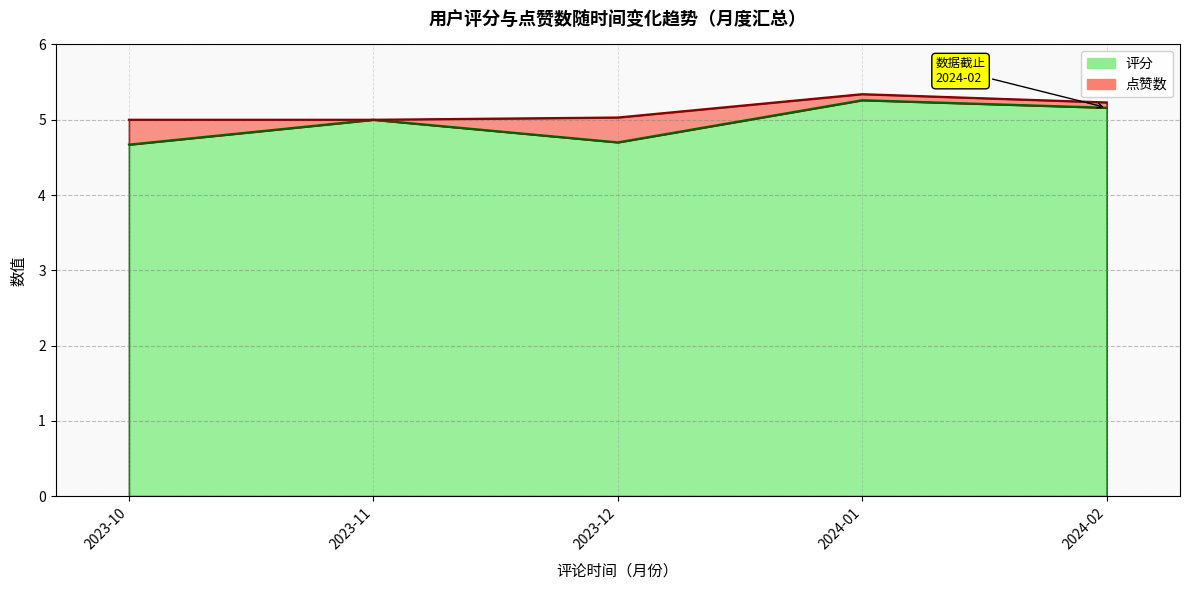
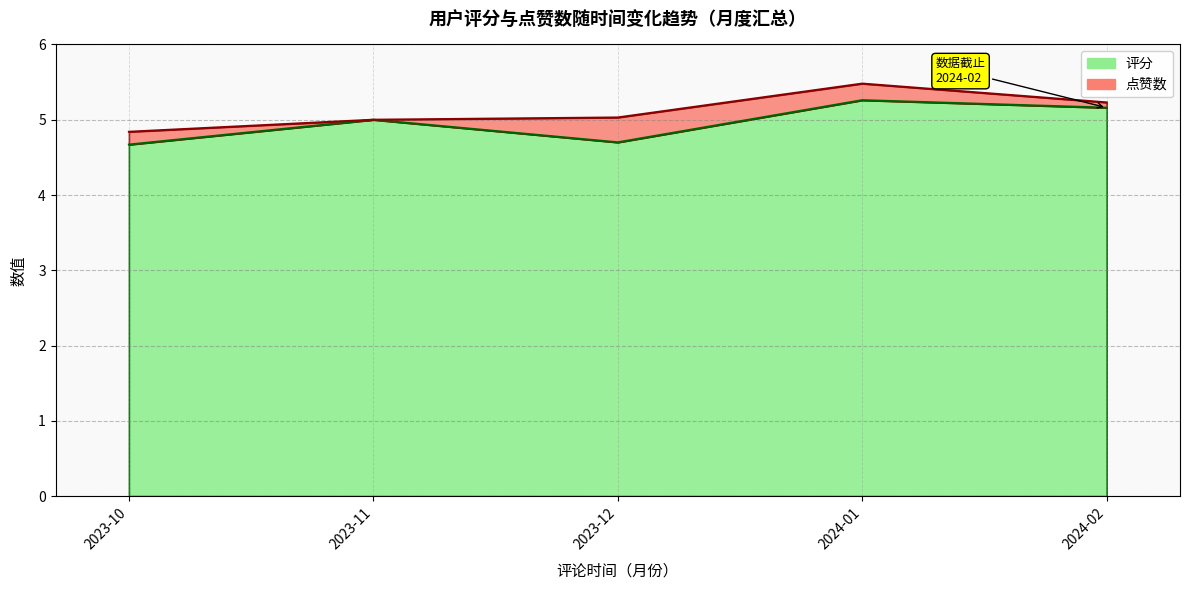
点赞数, 2023-10: 0.3 -> 0.2
点赞数, 2024-01: 0.1 -> 0.2
